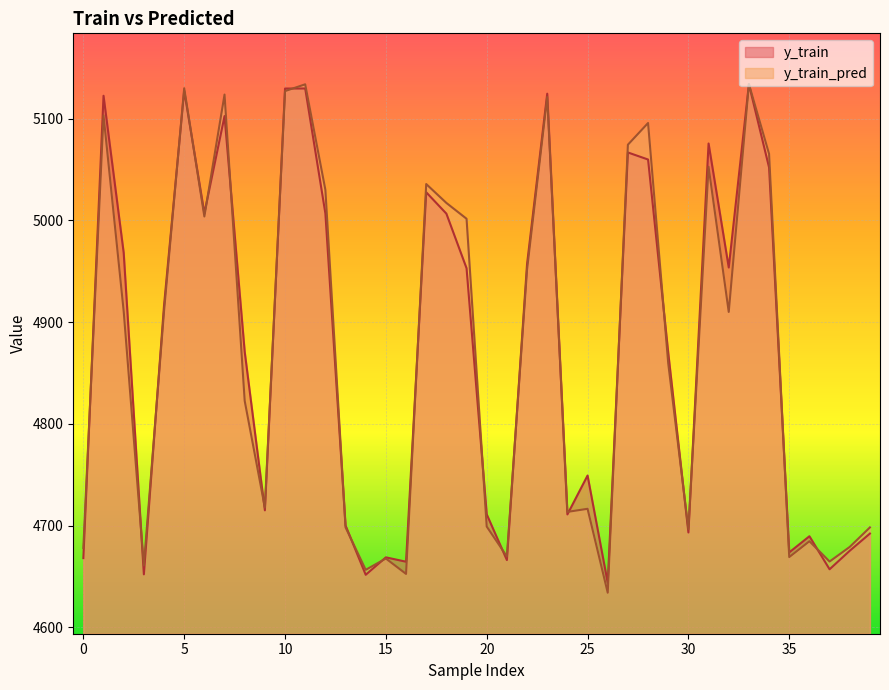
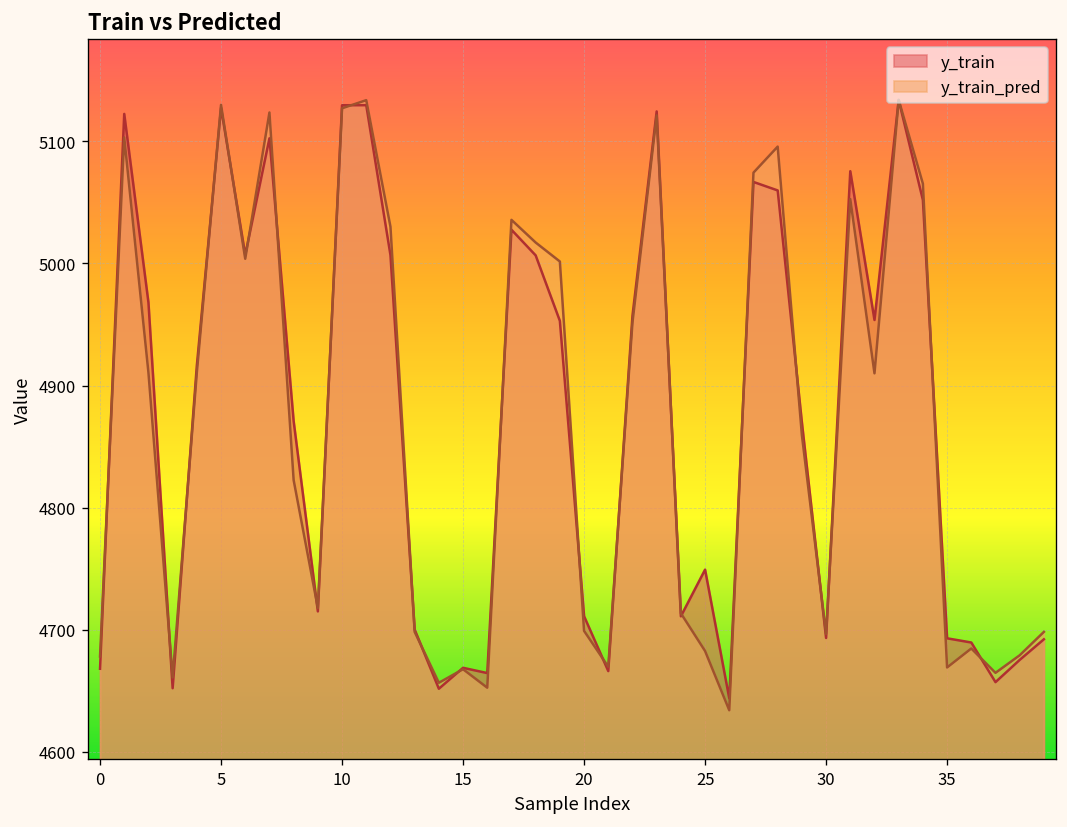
y_train_pred, 25: 4717 -> 4683
y_train, 35: 4674 -> 4693
